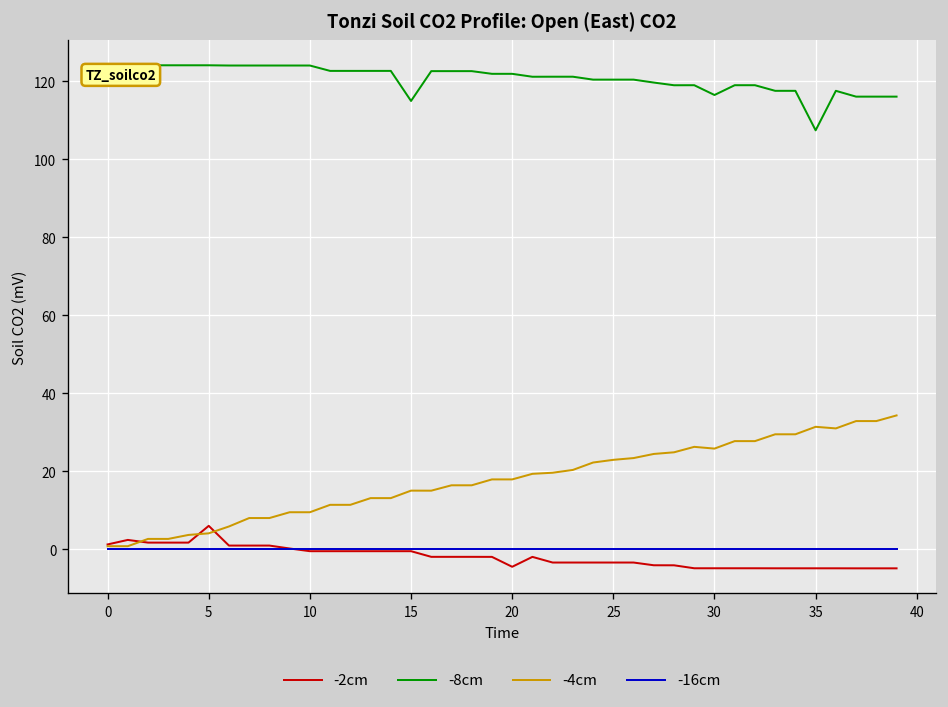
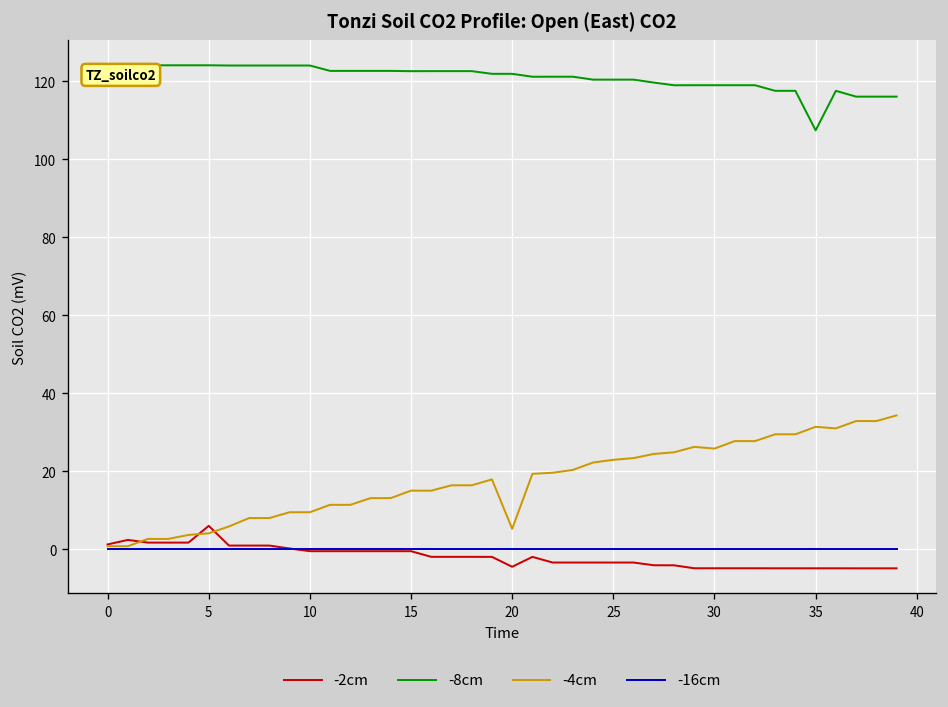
-8cm, 15: 115 -> 123
-4cm, 20: 18 -> 5
-8cm, 30: 117 -> 119
